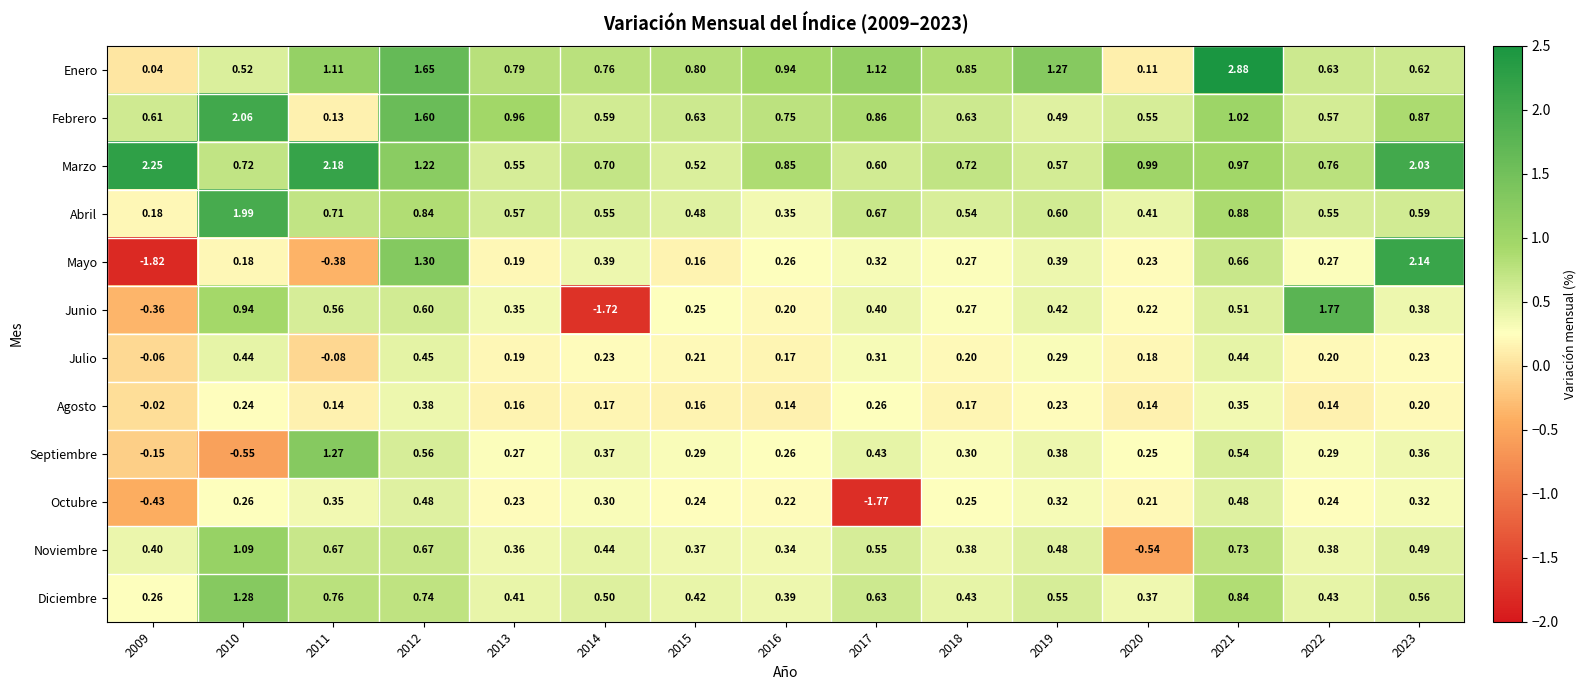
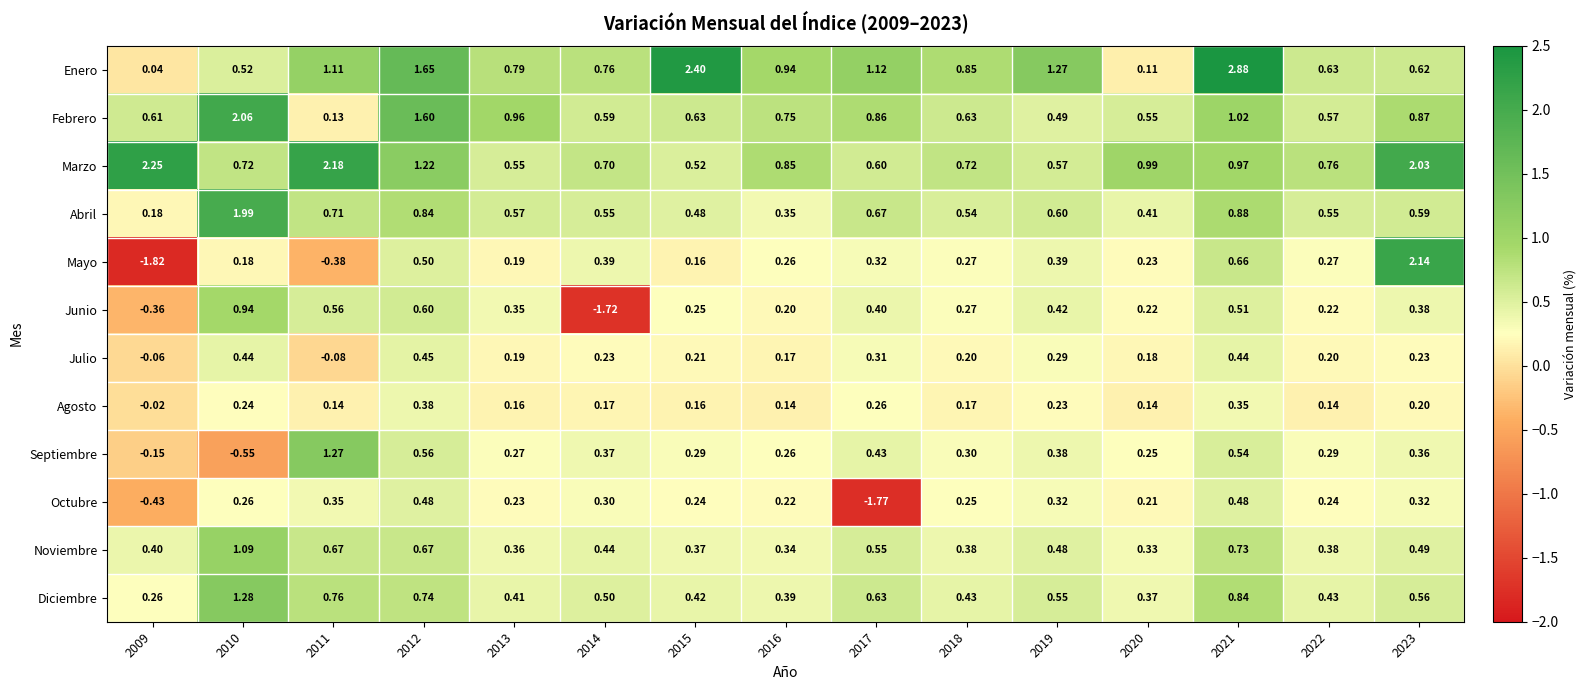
Enero, 2015: 0.80 -> 2.40
Mayo, 2012: 1.30 -> 0.50
Junio, 2022: 1.77 -> 0.22
Noviembre, 2020: -0.54 -> 0.33
